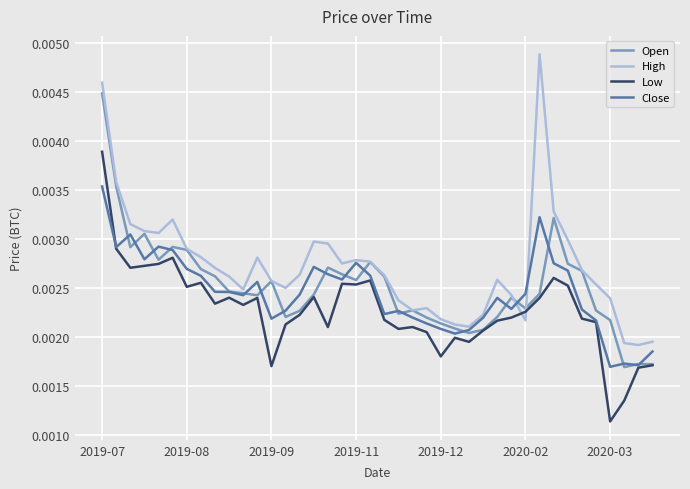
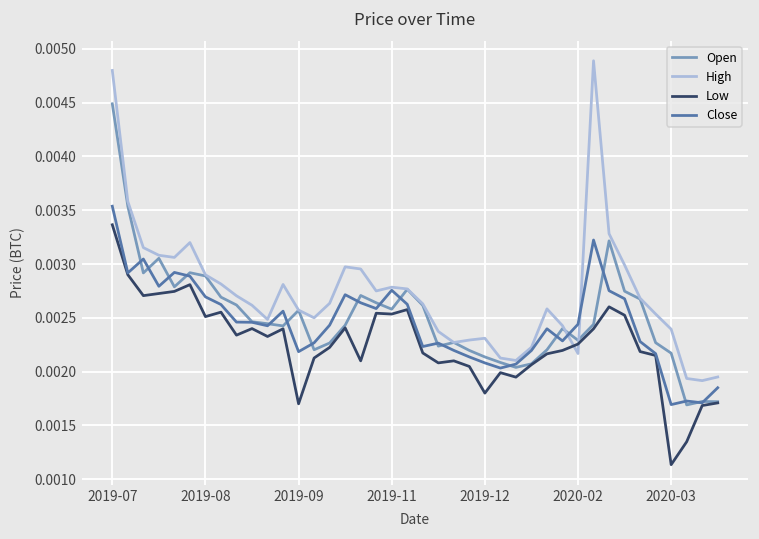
High, 2019-07: 0.0046 -> 0.0048
Low, 2019-07: 0.0039 -> 0.0034
High, 2019-12: 0.0022 -> 0.0023
